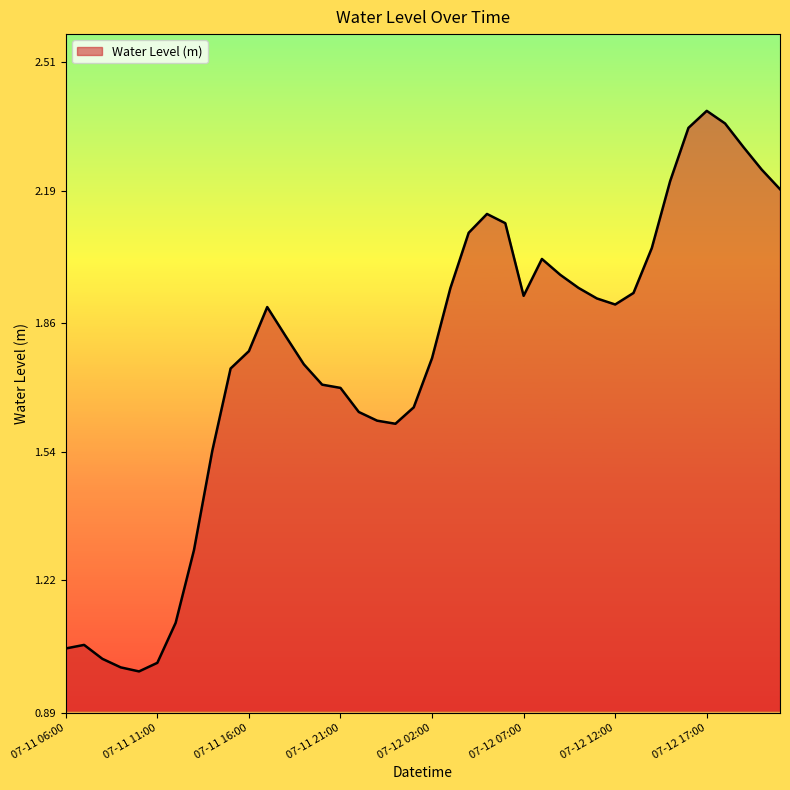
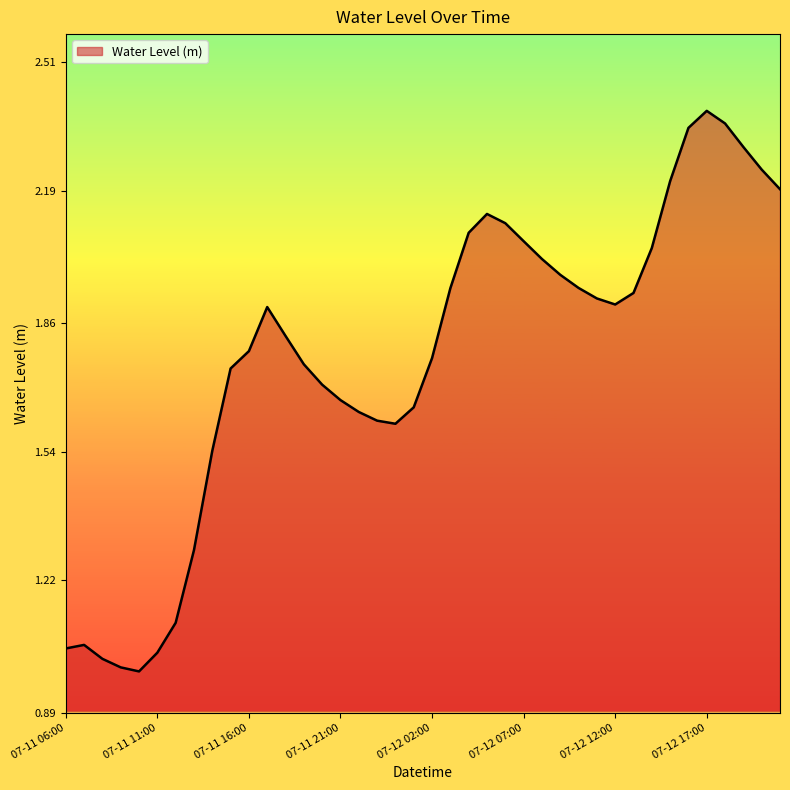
07-11 11:00: 1.01 -> 1.04
07-11 21:00: 1.70 -> 1.67
07-12 07:00: 1.93 -> 2.06
